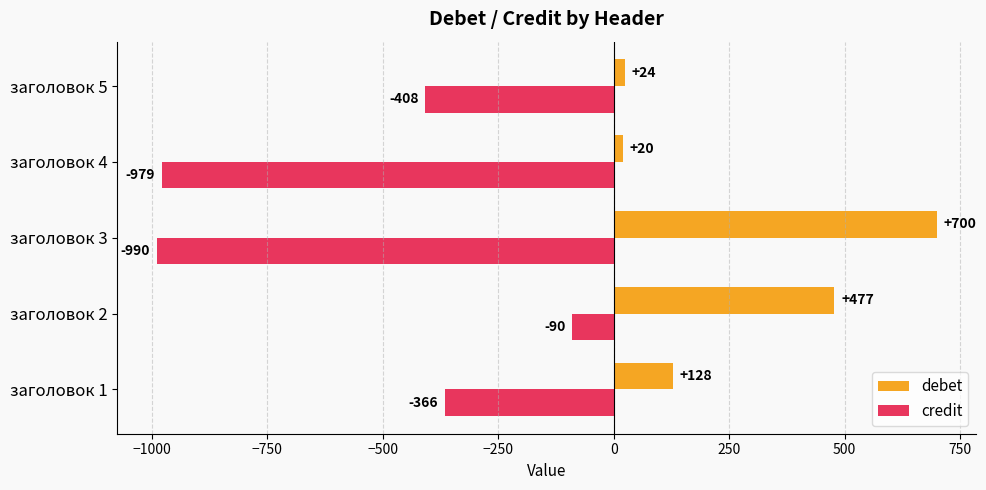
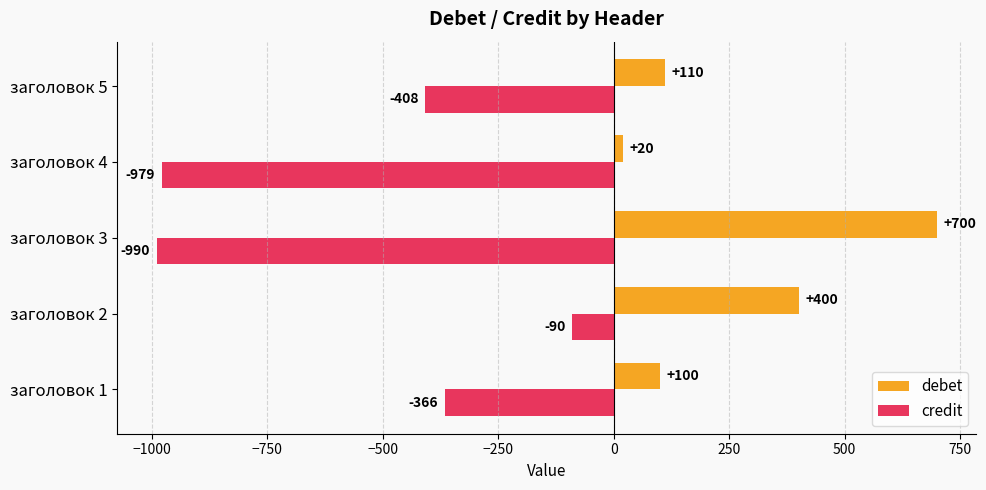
debet, заголовок 5: +24 -> +110
debet, заголовок 2: +477 -> +400
debet, заголовок 1: +128 -> +100
